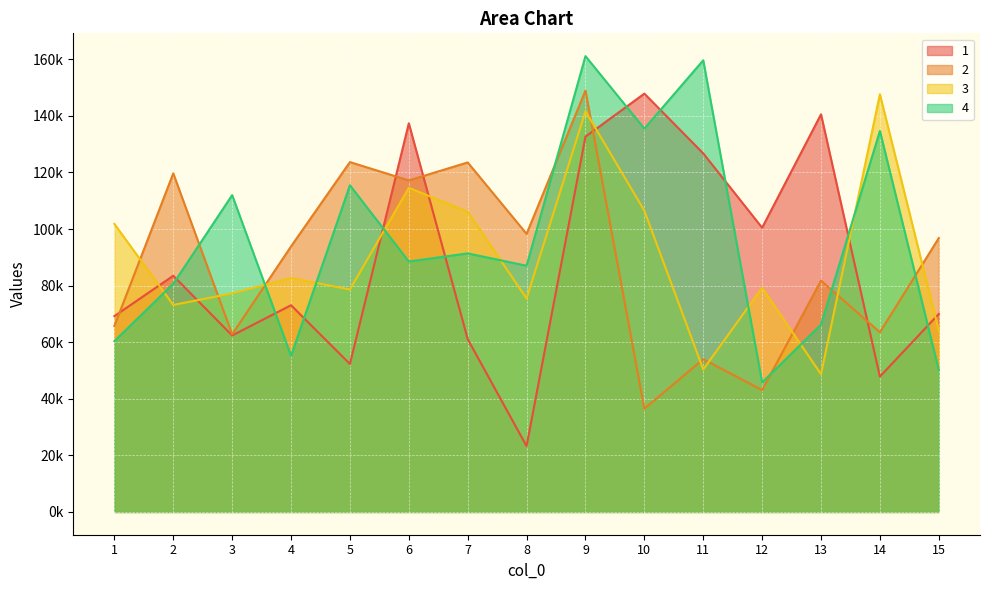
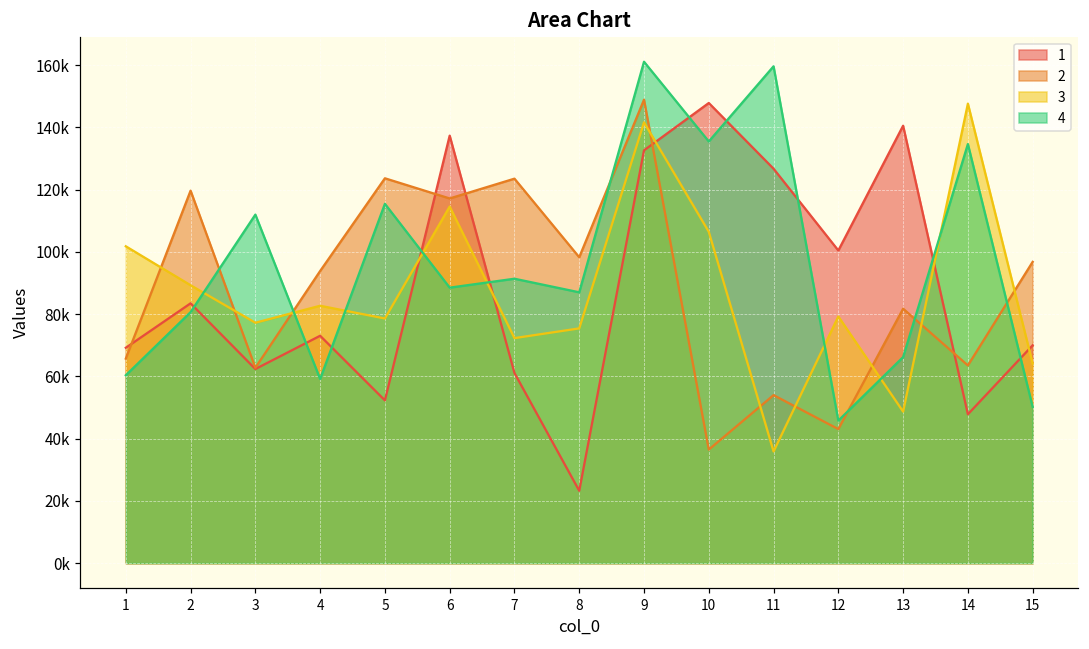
3, 2: 73000 -> 89000
4, 4: 55000 -> 59000
3, 7: 106000 -> 72000
3, 11: 50000 -> 36000
